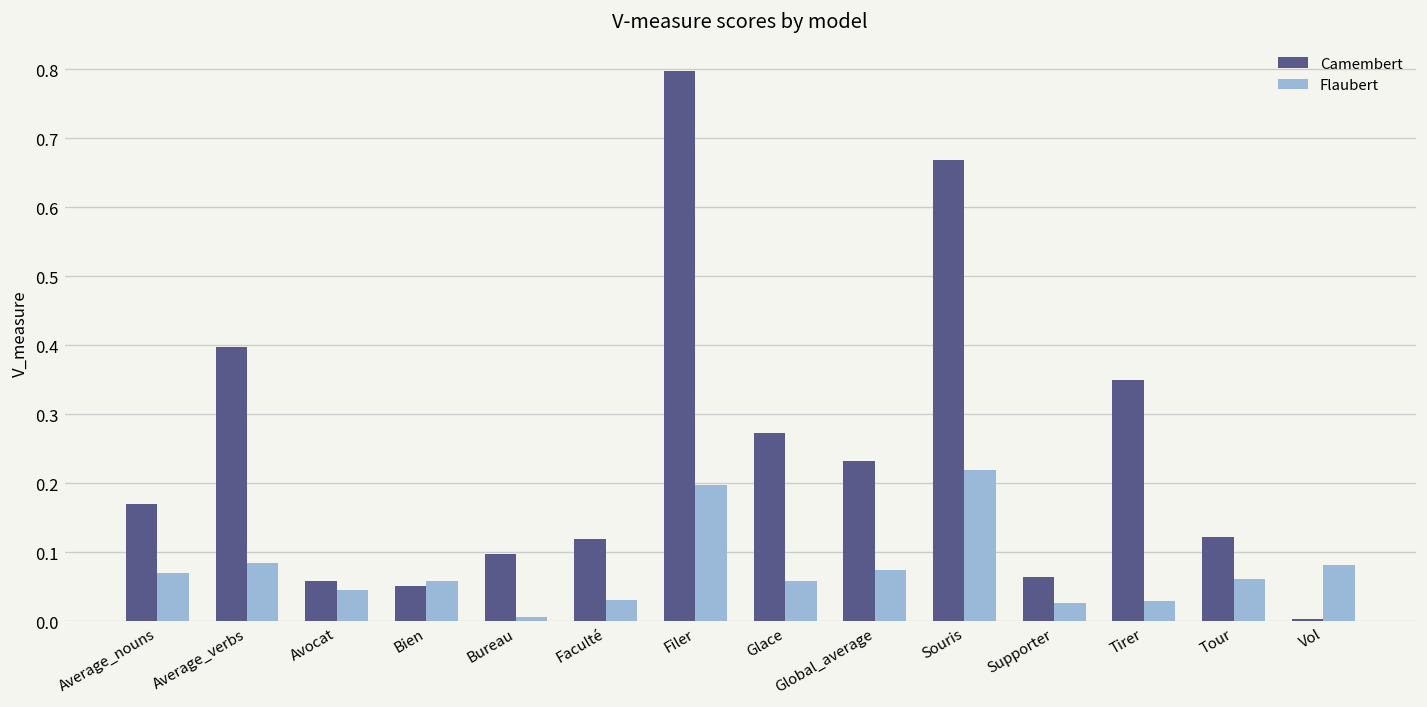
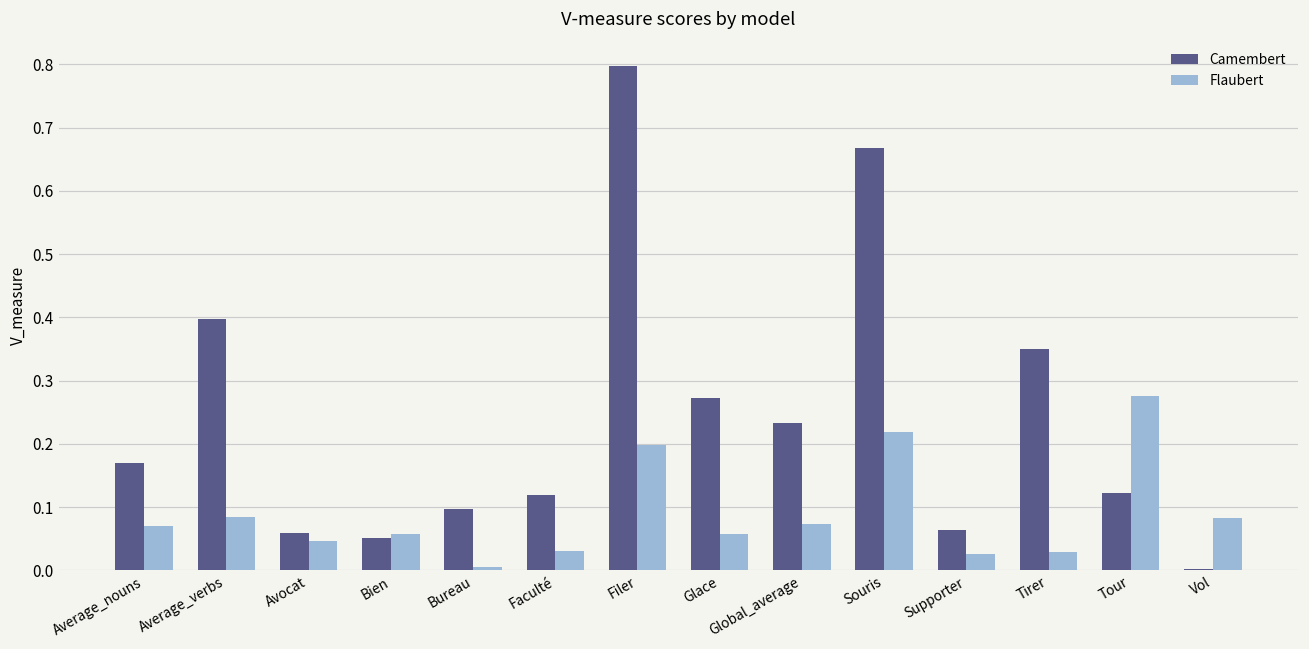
Flaubert, Tour: 0.06 -> 0.28
